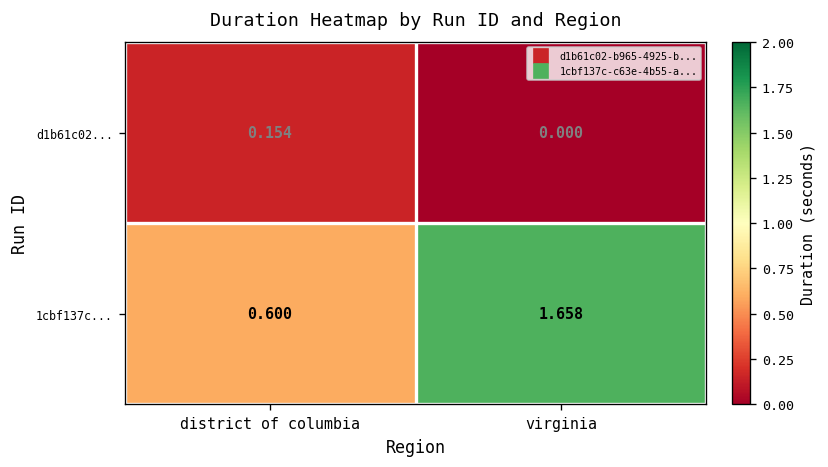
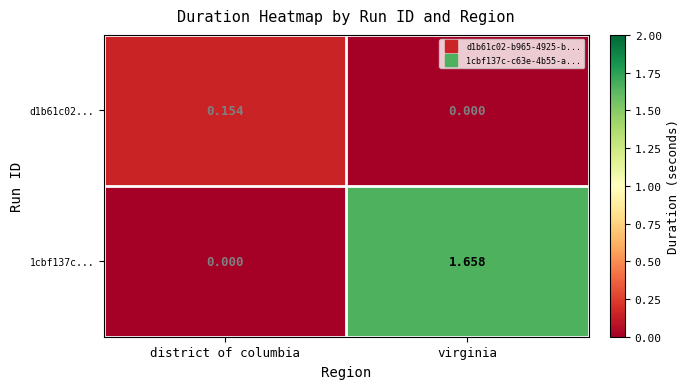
1cbf137c..., district of columbia: 0.600 -> 0.000
